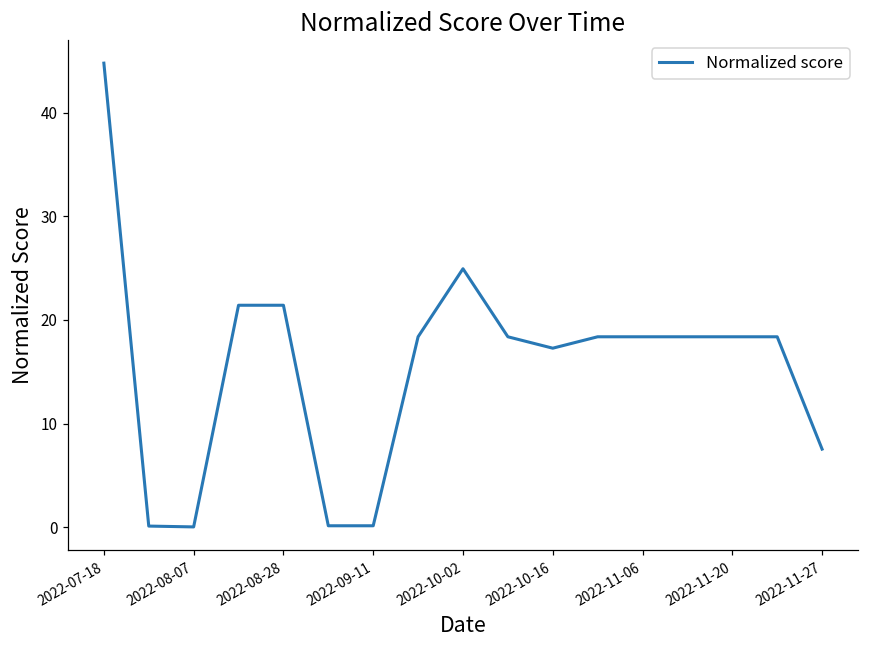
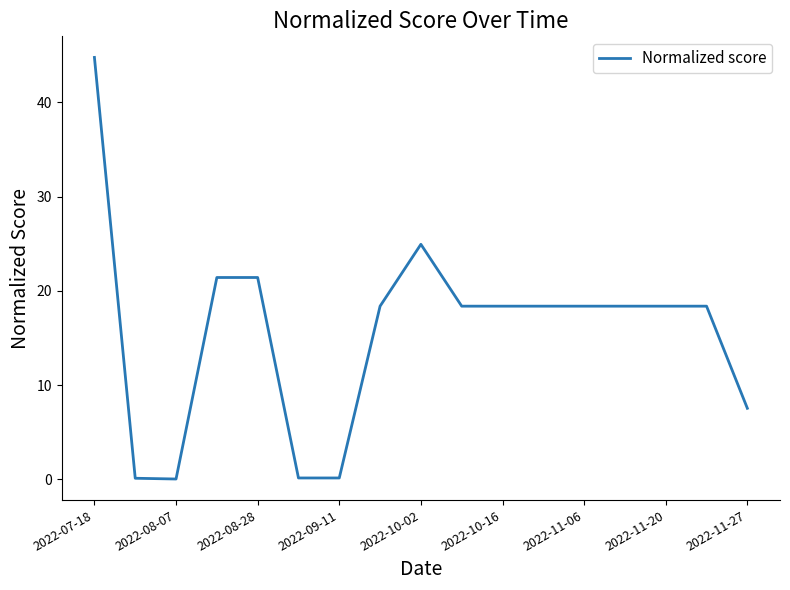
2022-10-16: 17 -> 18
